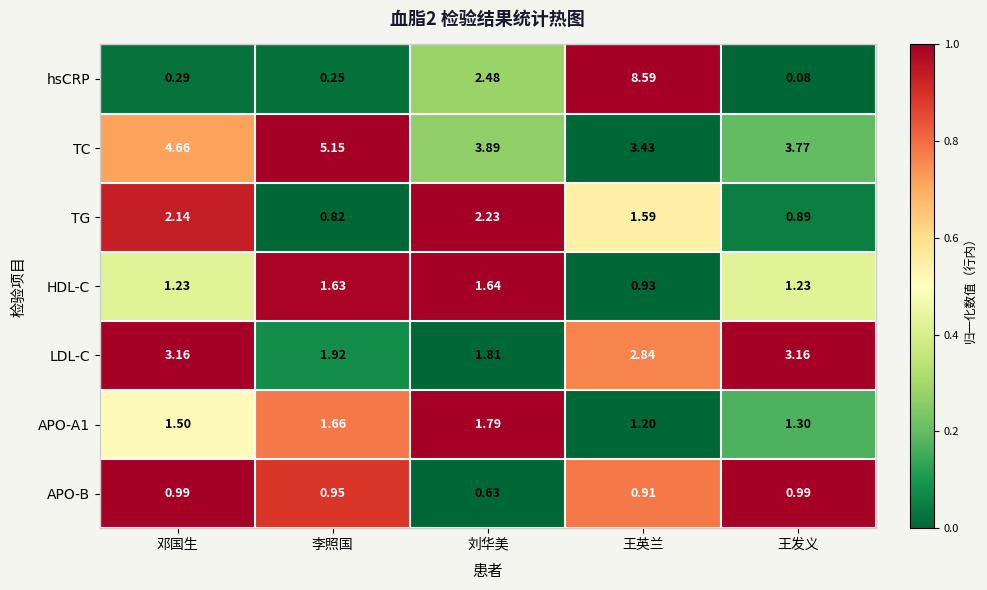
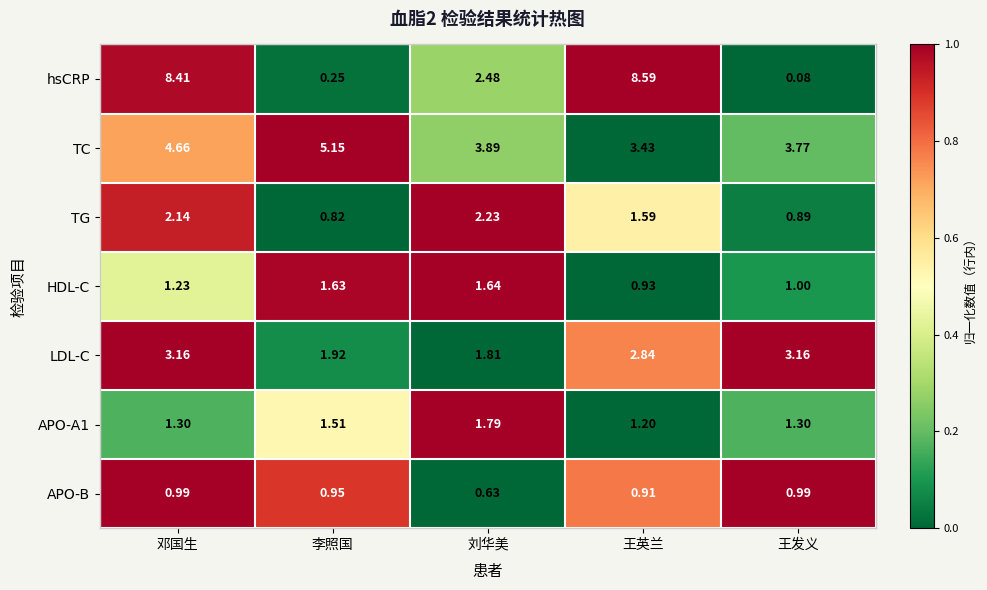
hsCRP, 邓国生: 0.29 -> 8.41
HDL-C, 王发义: 1.23 -> 1.00
APO-A1, 邓国生: 1.50 -> 1.30
APO-A1, 李照国: 1.66 -> 1.51
